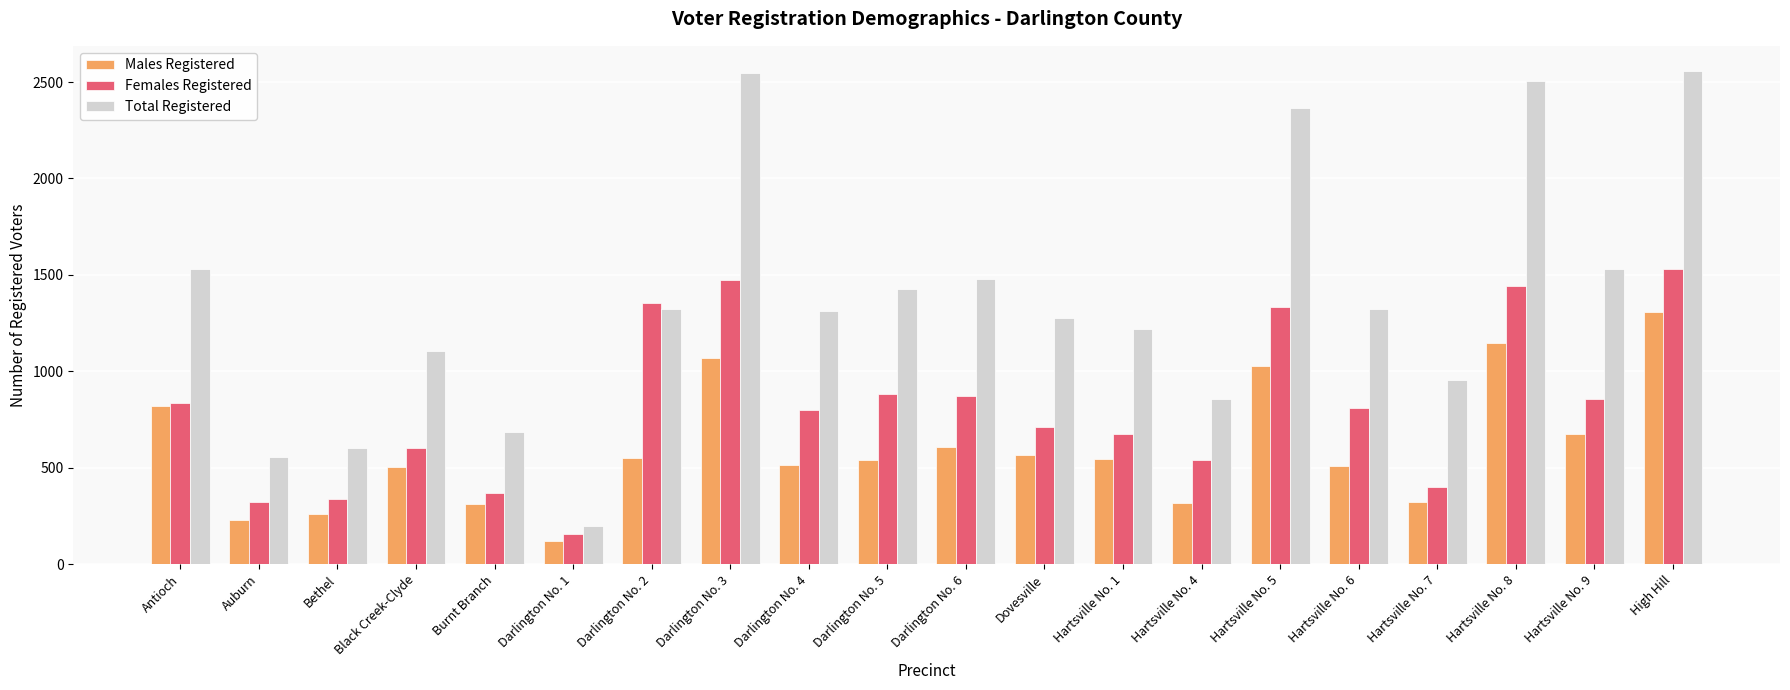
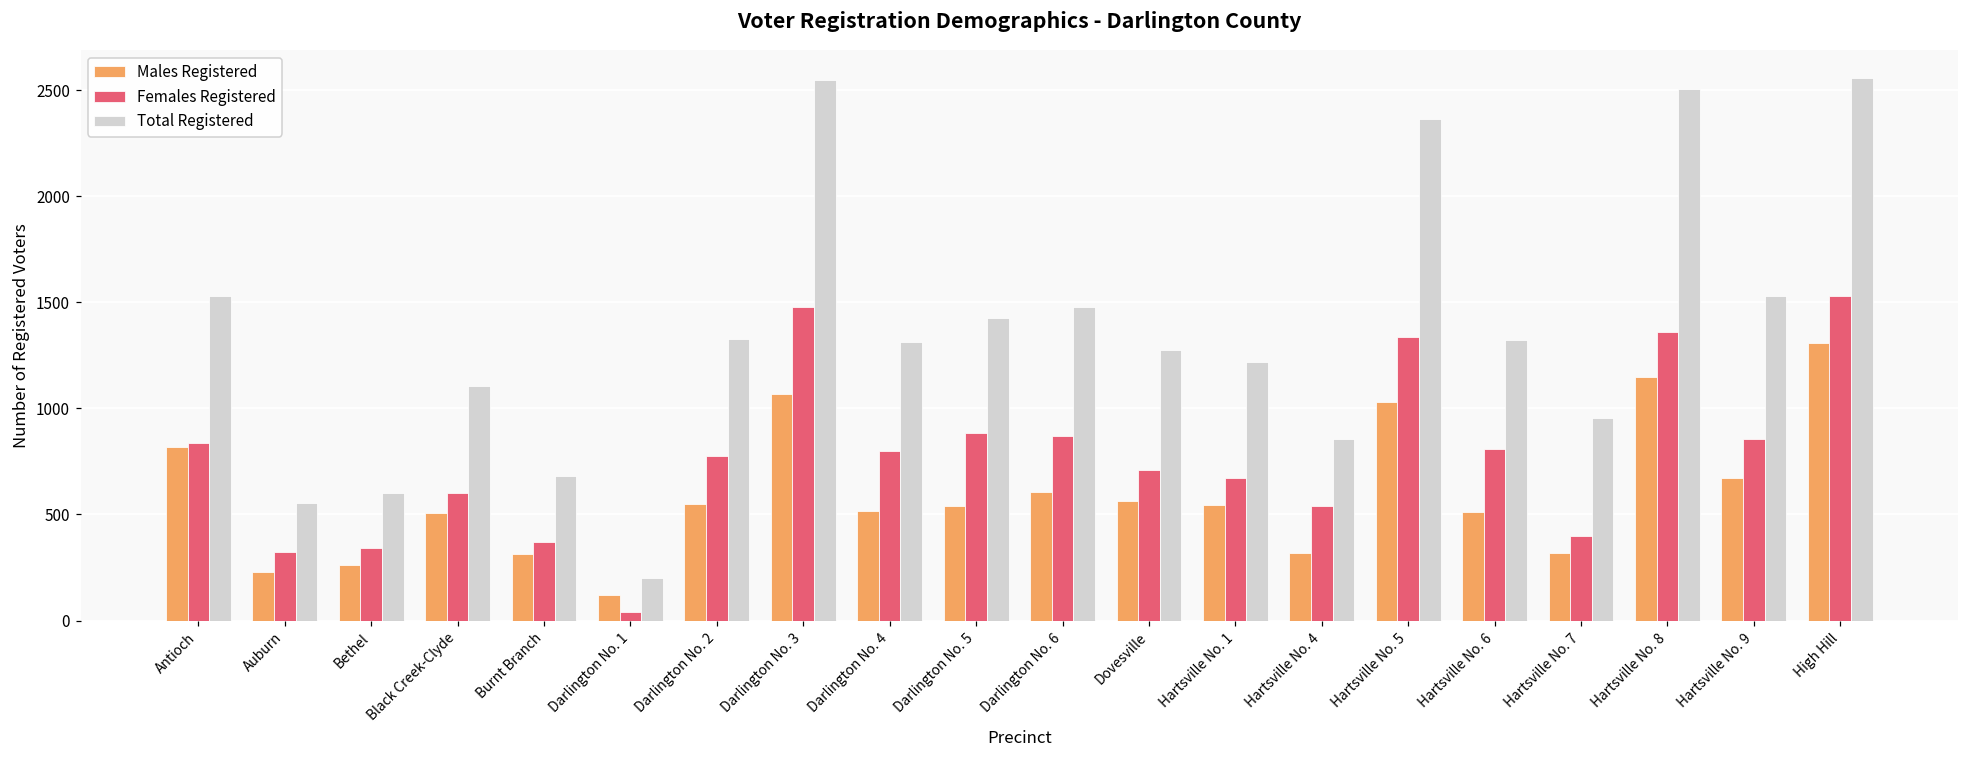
Females Registered, Darlington No. 1: 160 -> 40
Females Registered, Darlington No. 2: 1360 -> 780
Females Registered, Hartsville No. 8: 1440 -> 1360
